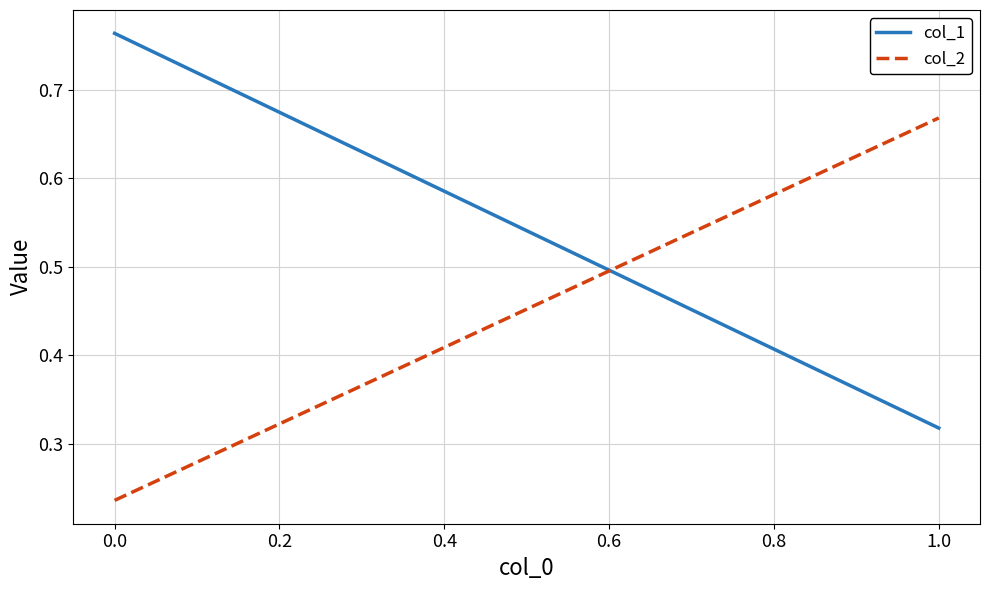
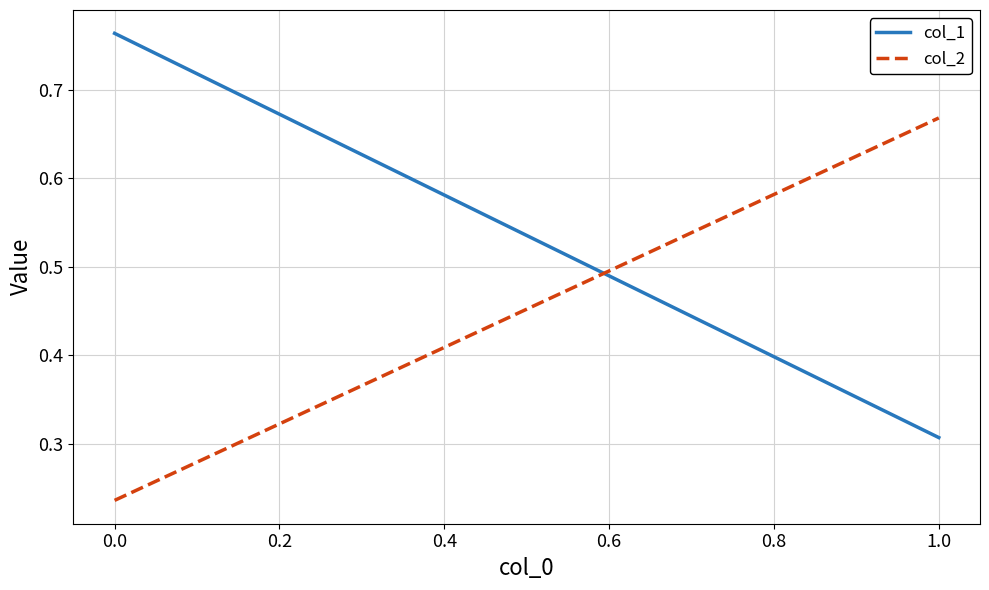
col_1, 1.0: 0.32 -> 0.31
